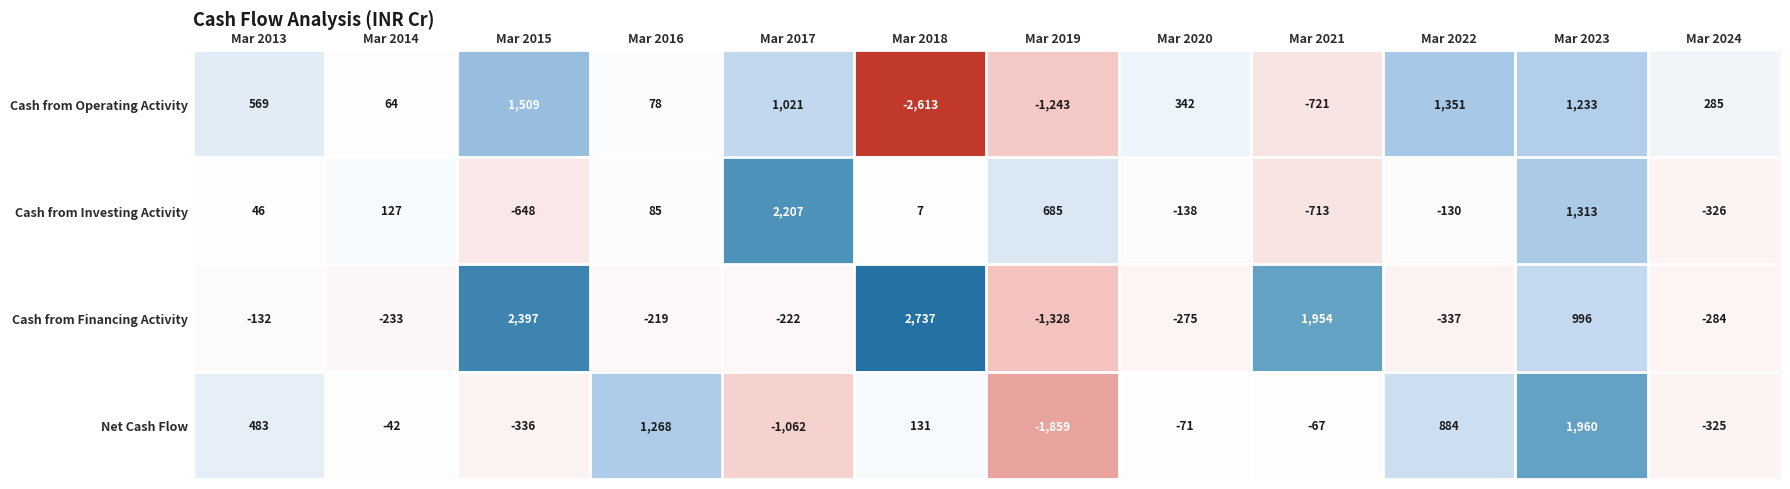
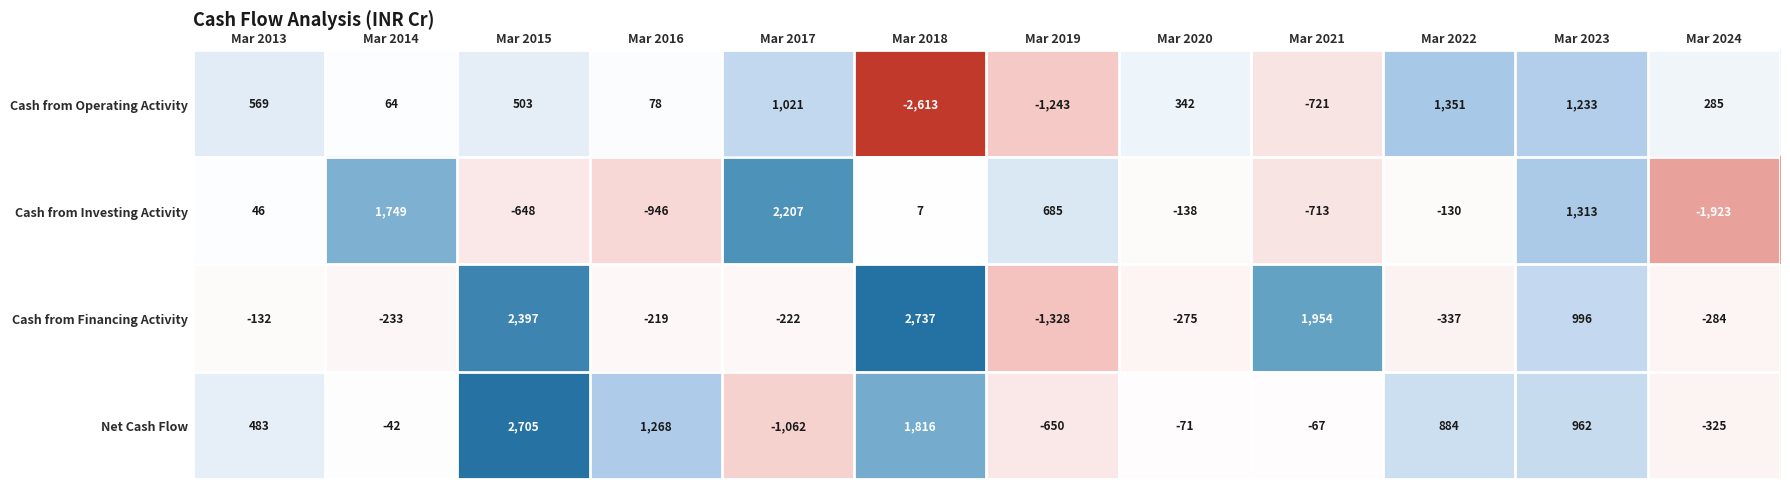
Cash from Operating Activity, Mar 2015: 1,509 -> 503
Cash from Investing Activity, Mar 2014: 127 -> 1,749
Cash from Investing Activity, Mar 2016: 85 -> -946
Cash from Investing Activity, Mar 2024: -326 -> -1,923
Net Cash Flow, Mar 2015: -336 -> 2,705
Net Cash Flow, Mar 2018: 131 -> 1,816
Net Cash Flow, Mar 2019: -1,859 -> -650
Net Cash Flow, Mar 2023: 1,960 -> 962
